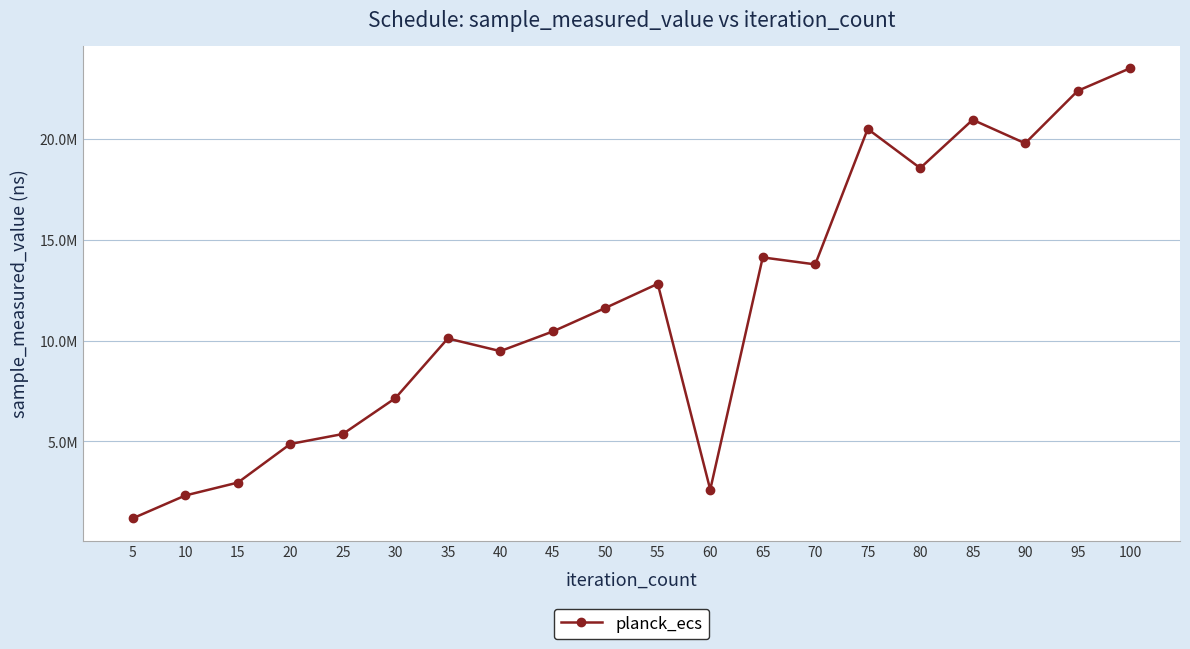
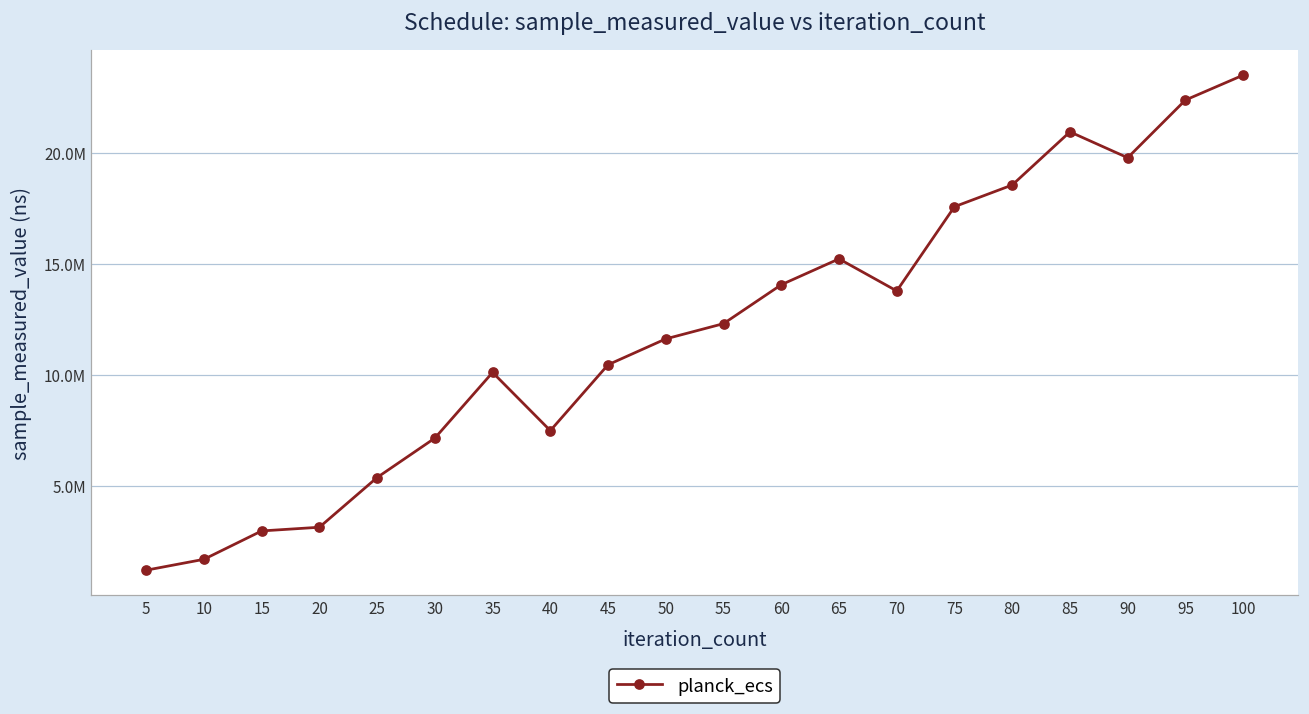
10: 2300000 -> 1700000
20: 4900000 -> 3100000
40: 9500000 -> 7500000
55: 12800000 -> 12300000
60: 2600000 -> 14100000
65: 14100000 -> 15200000
75: 20500000 -> 17600000
